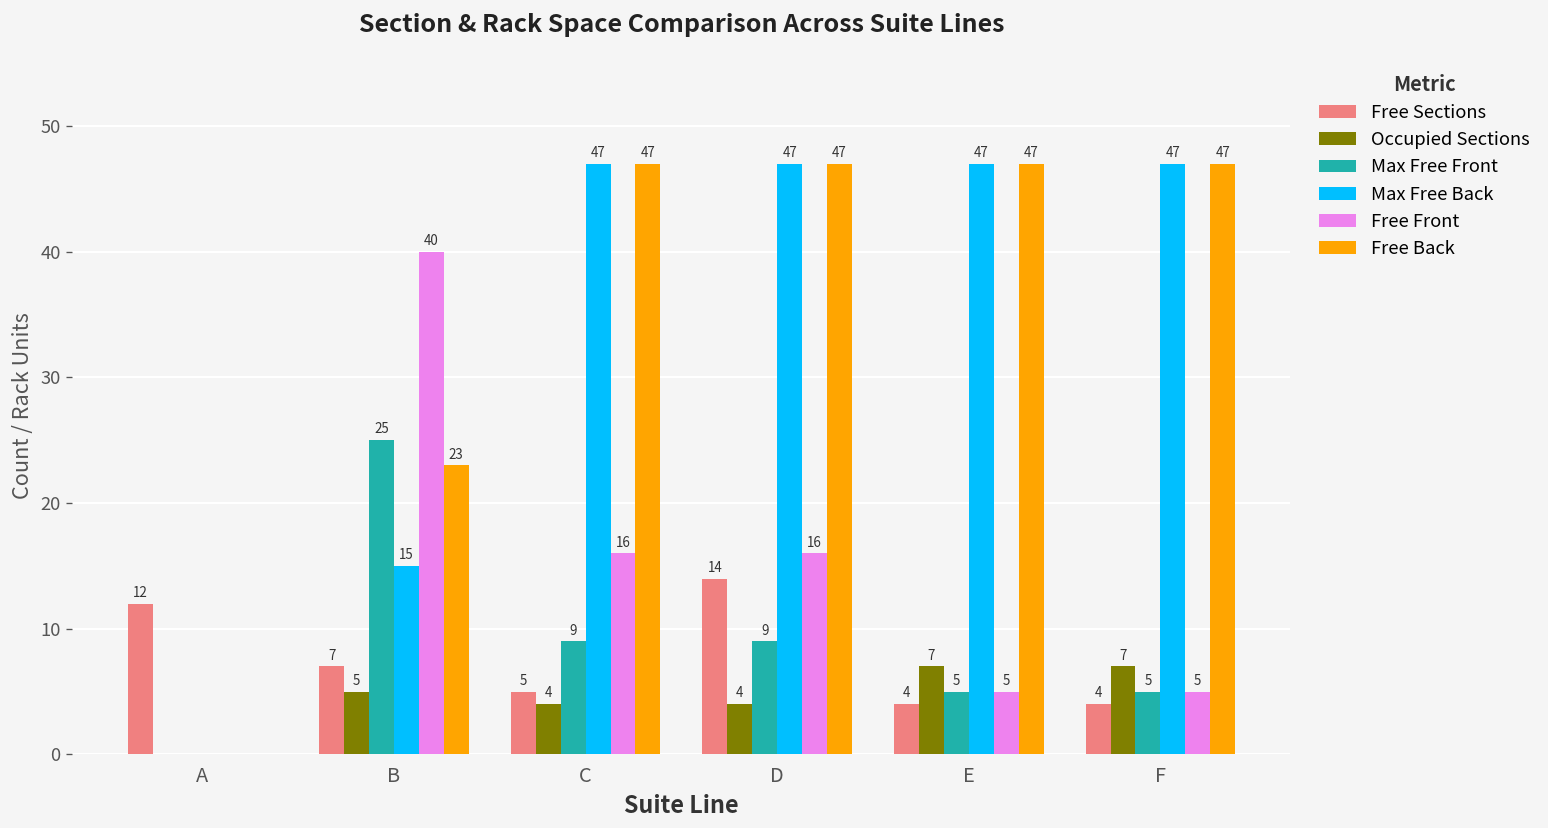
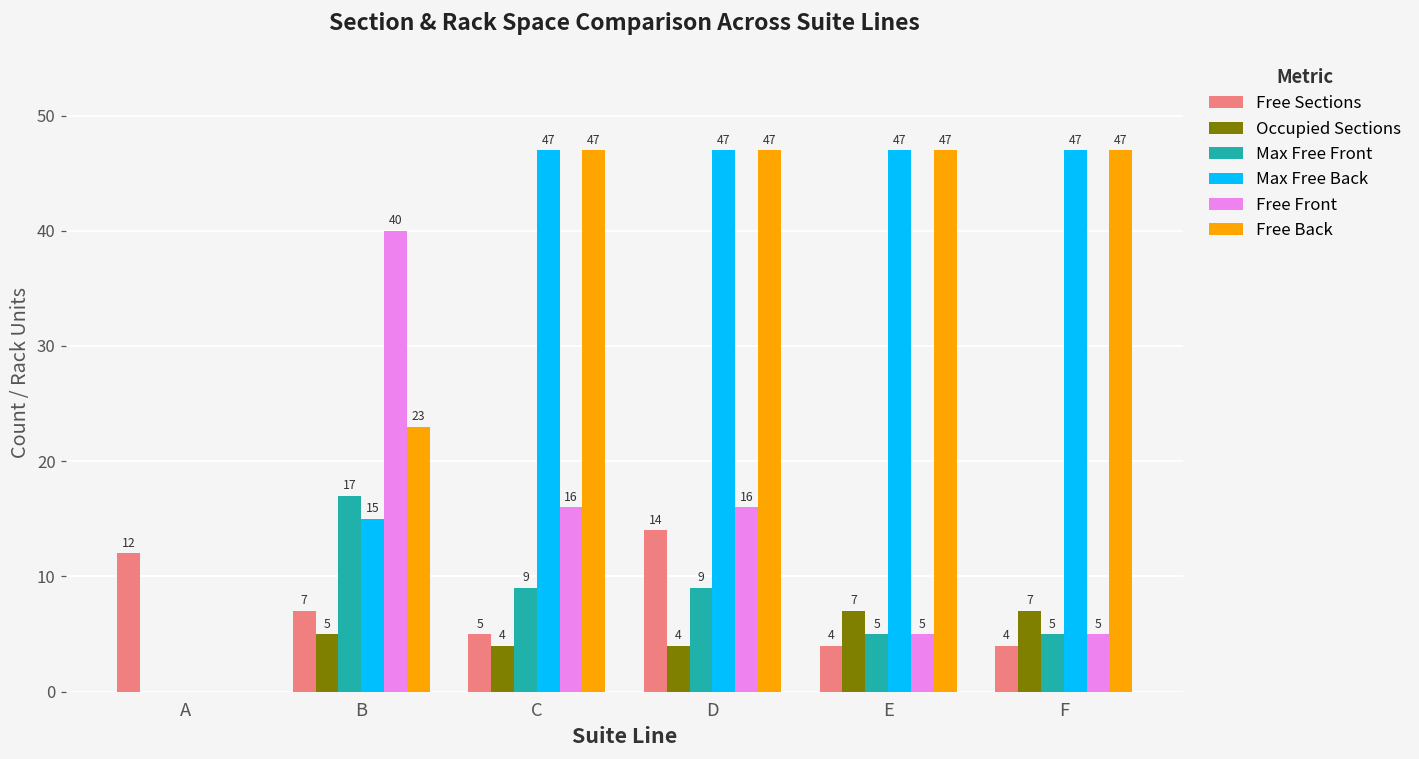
Max Free Front, B: 25 -> 17
